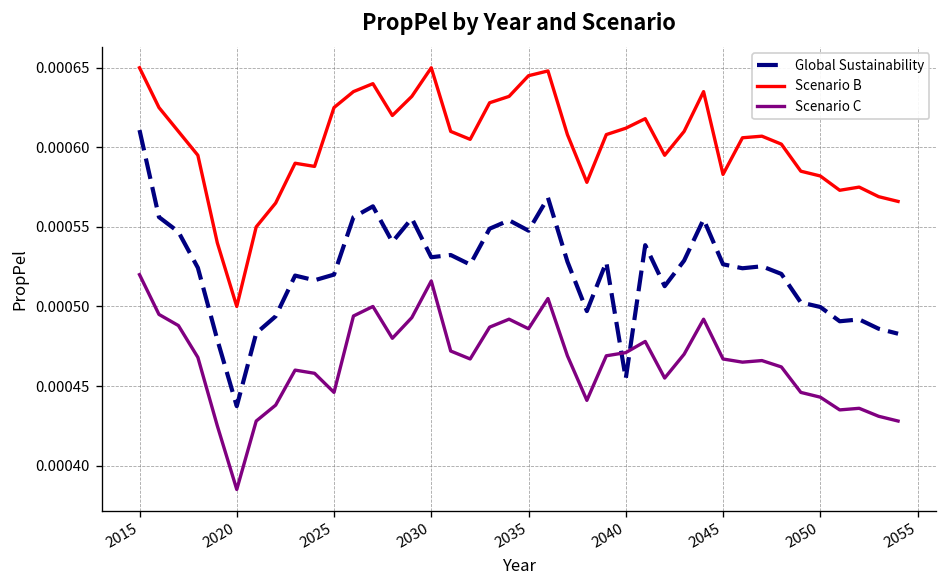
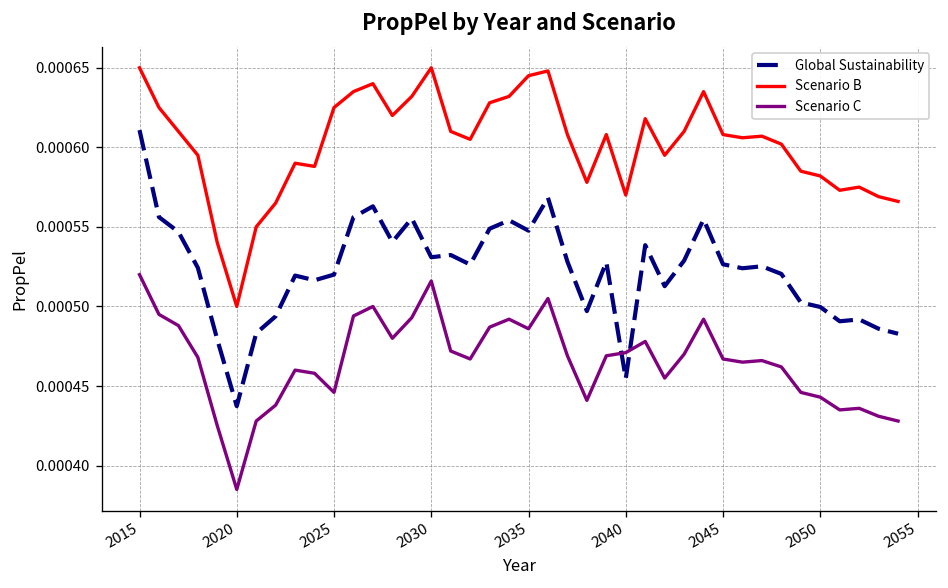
Scenario B, 2040: 0.000612 -> 0.000570
Scenario B, 2045: 0.000583 -> 0.000608
